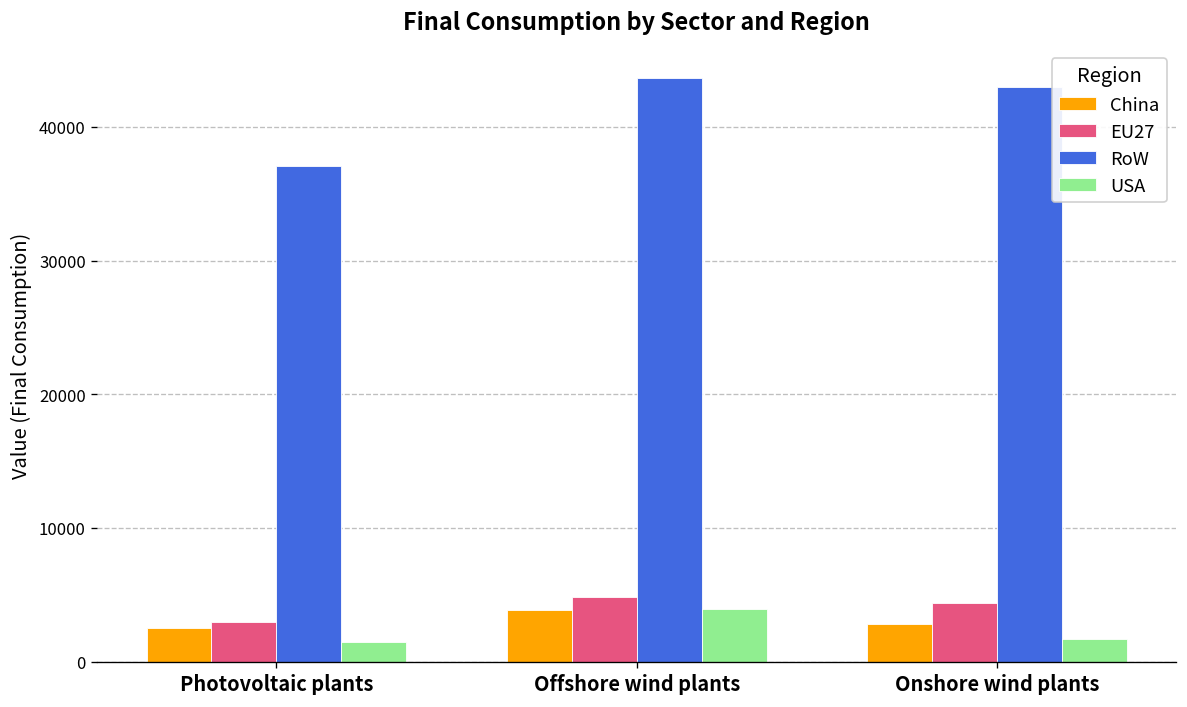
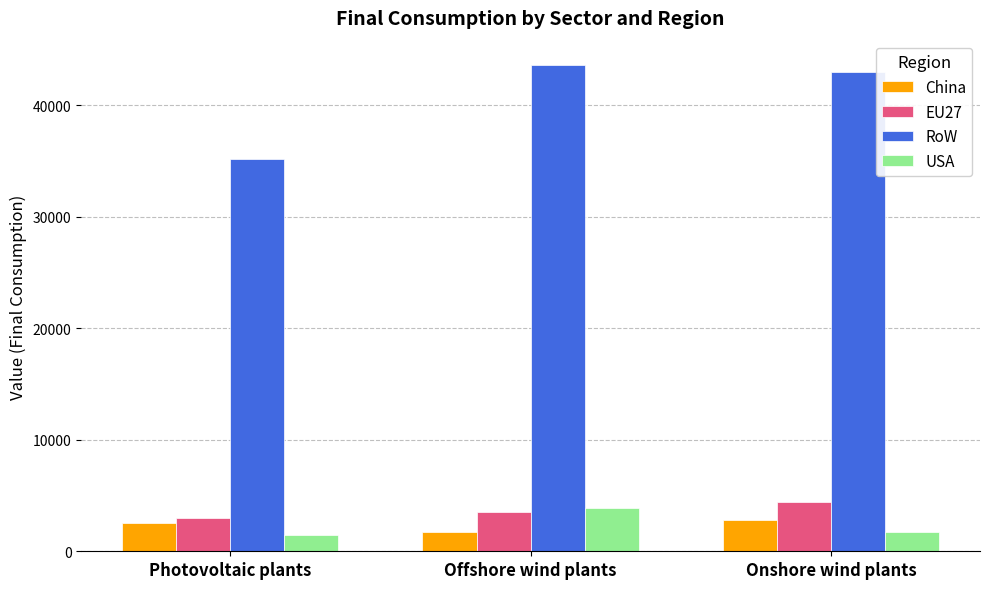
RoW, Photovoltaic plants: 37000 -> 35200
China, Offshore wind plants: 3900 -> 1700
EU27, Offshore wind plants: 4900 -> 3500
